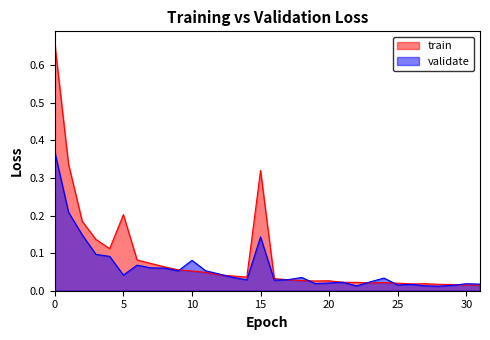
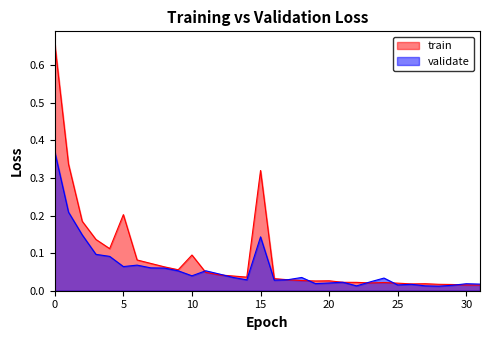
validate, 5: 0.04 -> 0.06
train, 10: 0.05 -> 0.09
validate, 10: 0.08 -> 0.04
